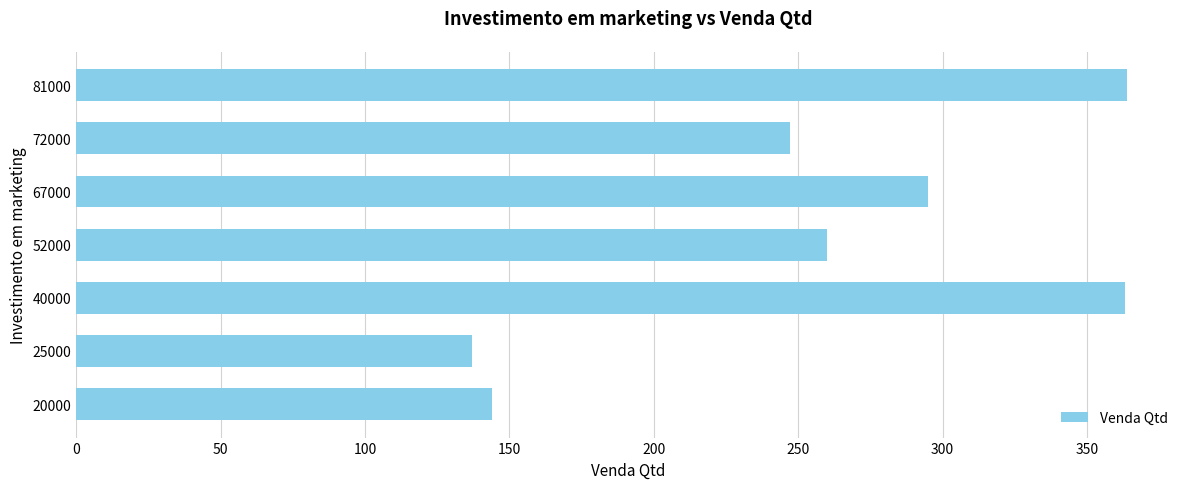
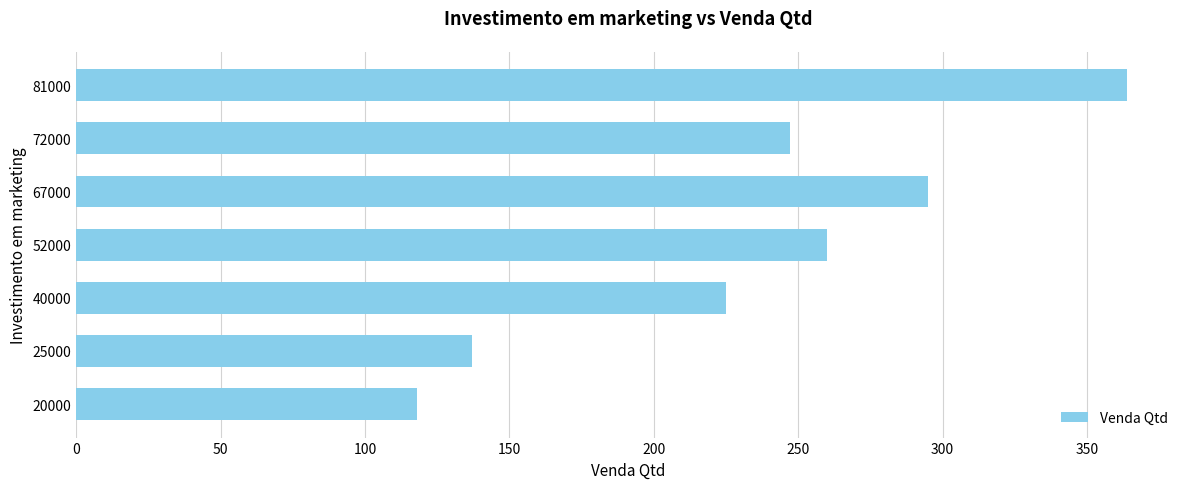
40000: 363 -> 225
20000: 144 -> 118
